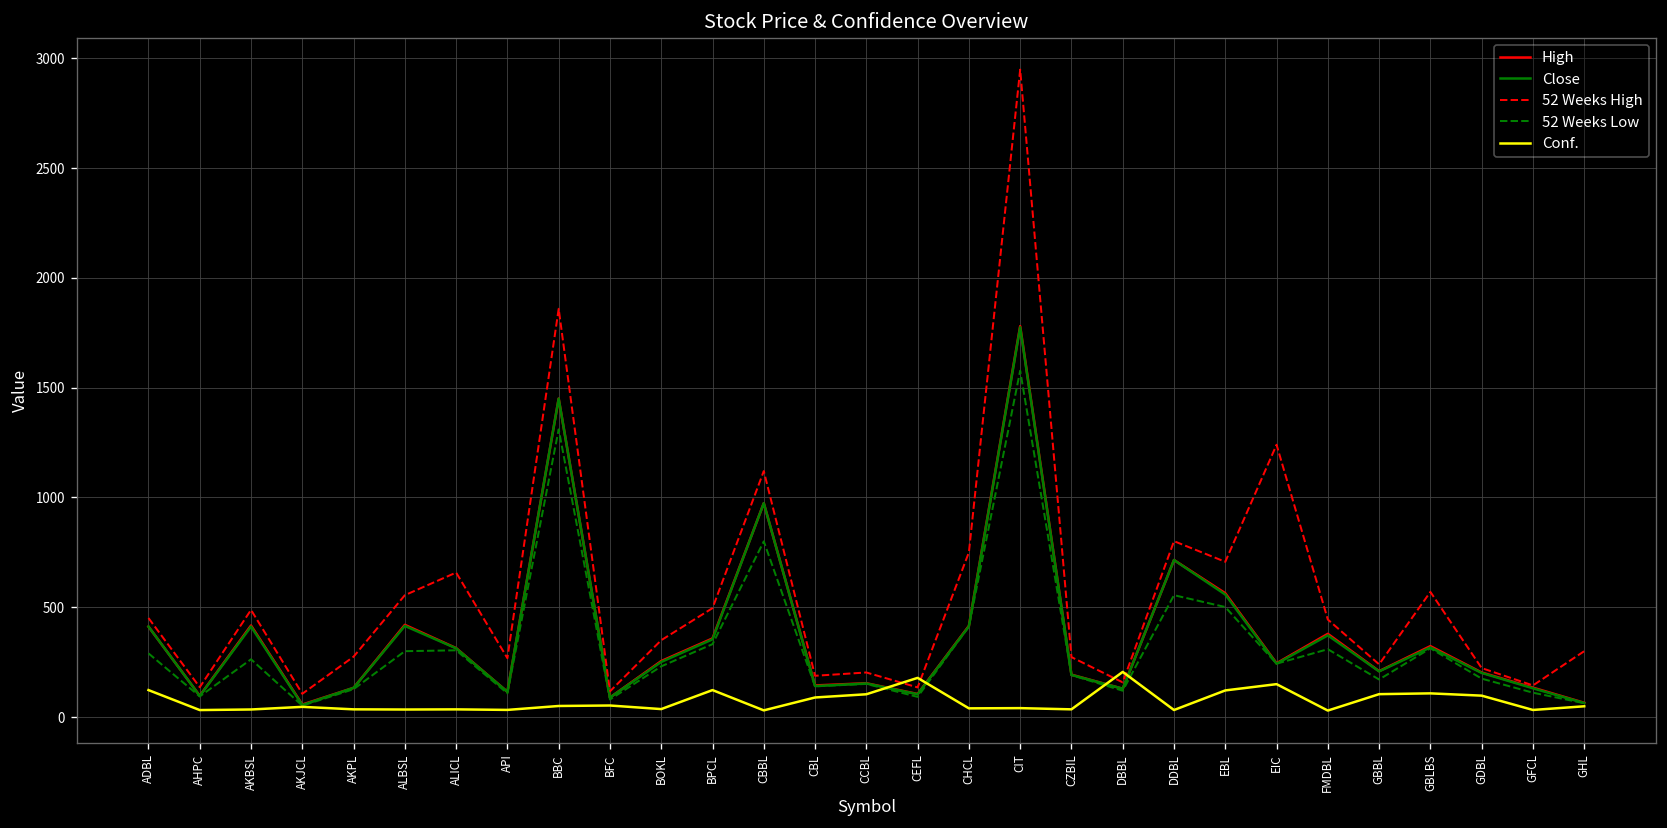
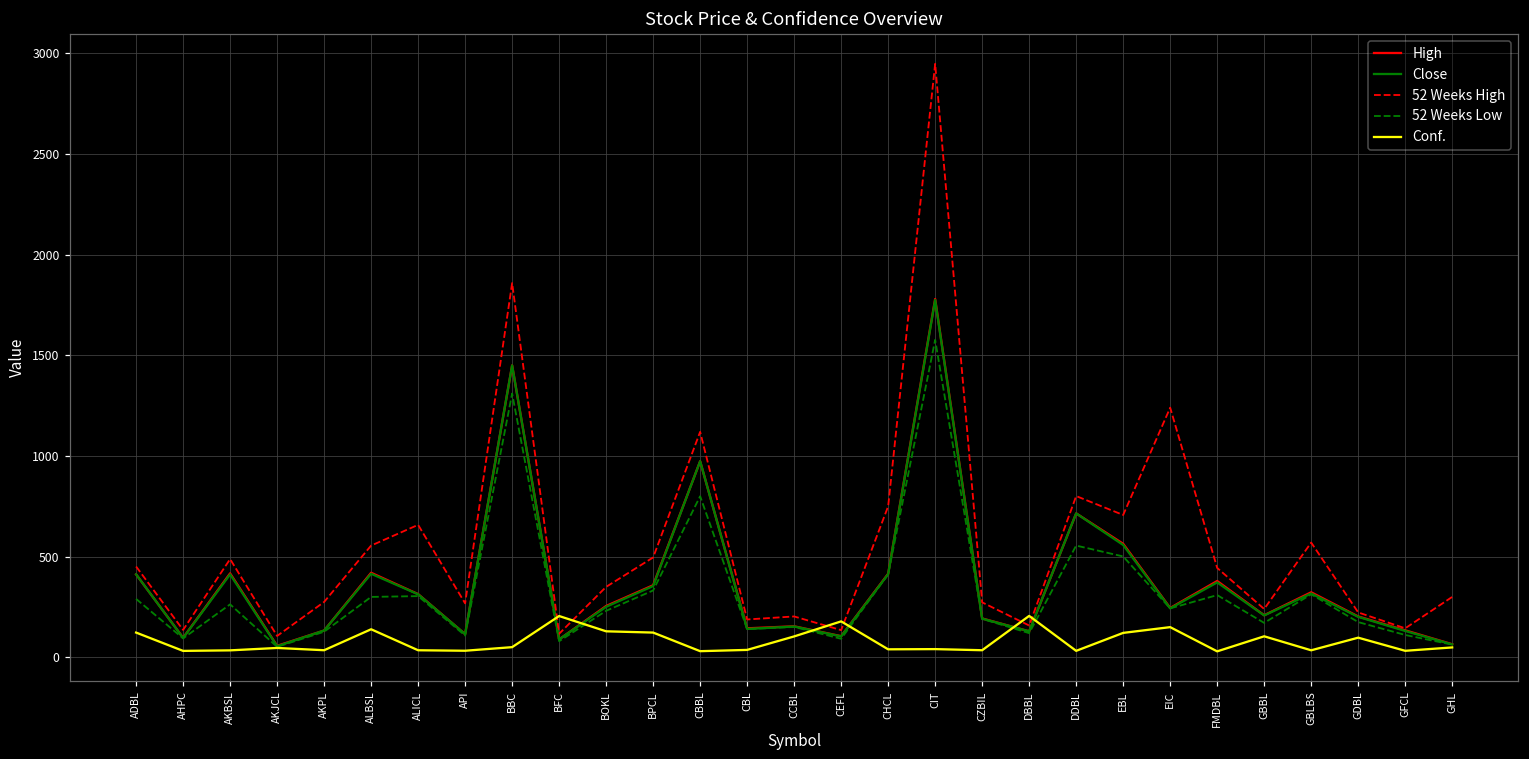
Conf., ALBSL: 30 -> 140
Conf., BFC: 50 -> 210
Conf., BOKL: 40 -> 130
Conf., CBL: 90 -> 40
Conf., GBLBS: 110 -> 30
